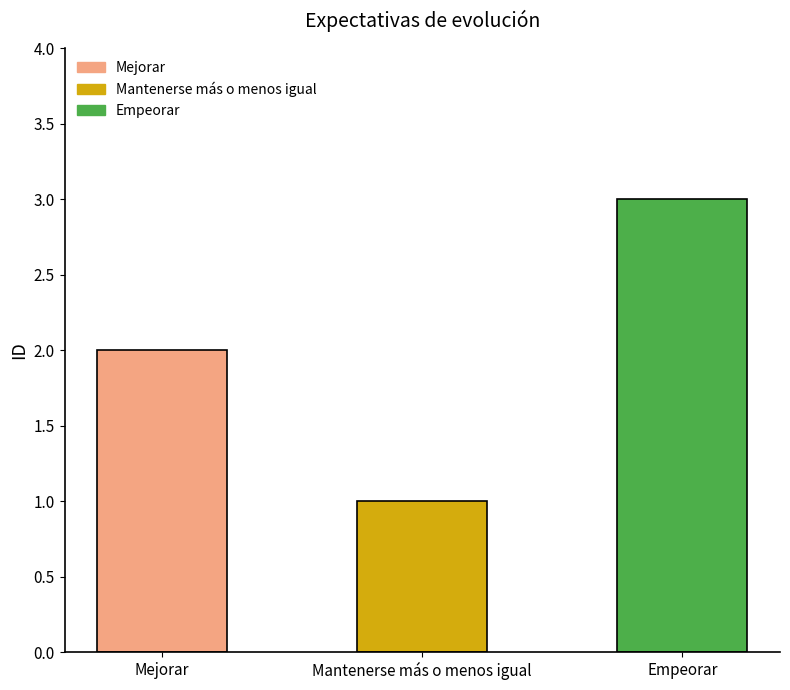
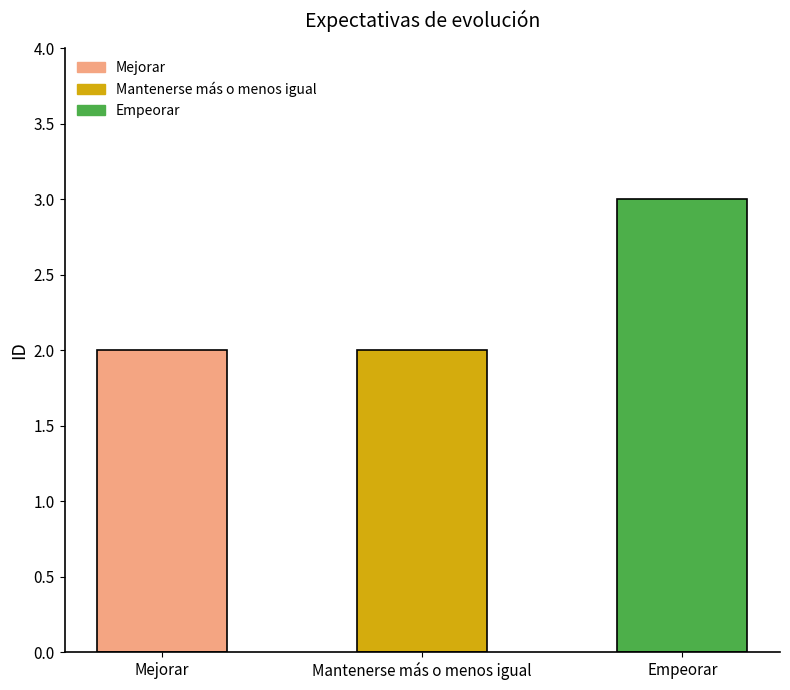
Mantenerse más o menos igual: 1 -> 2
